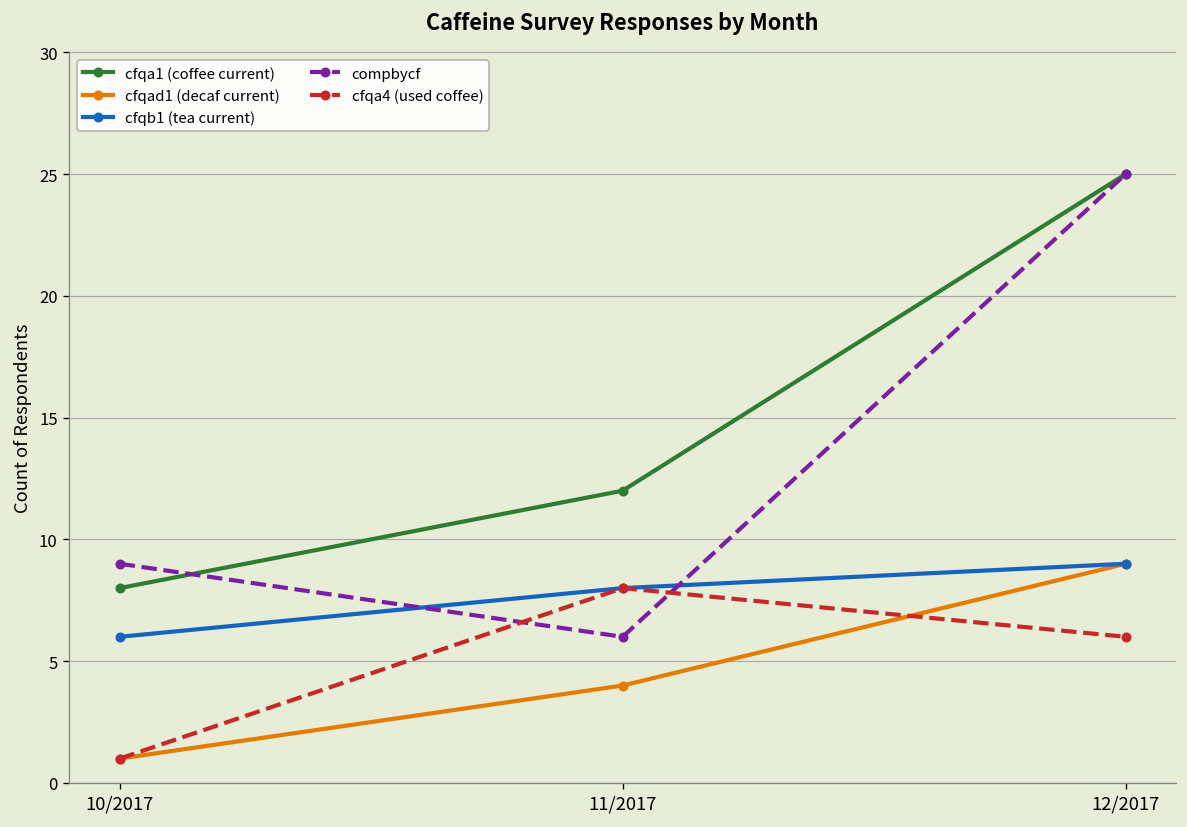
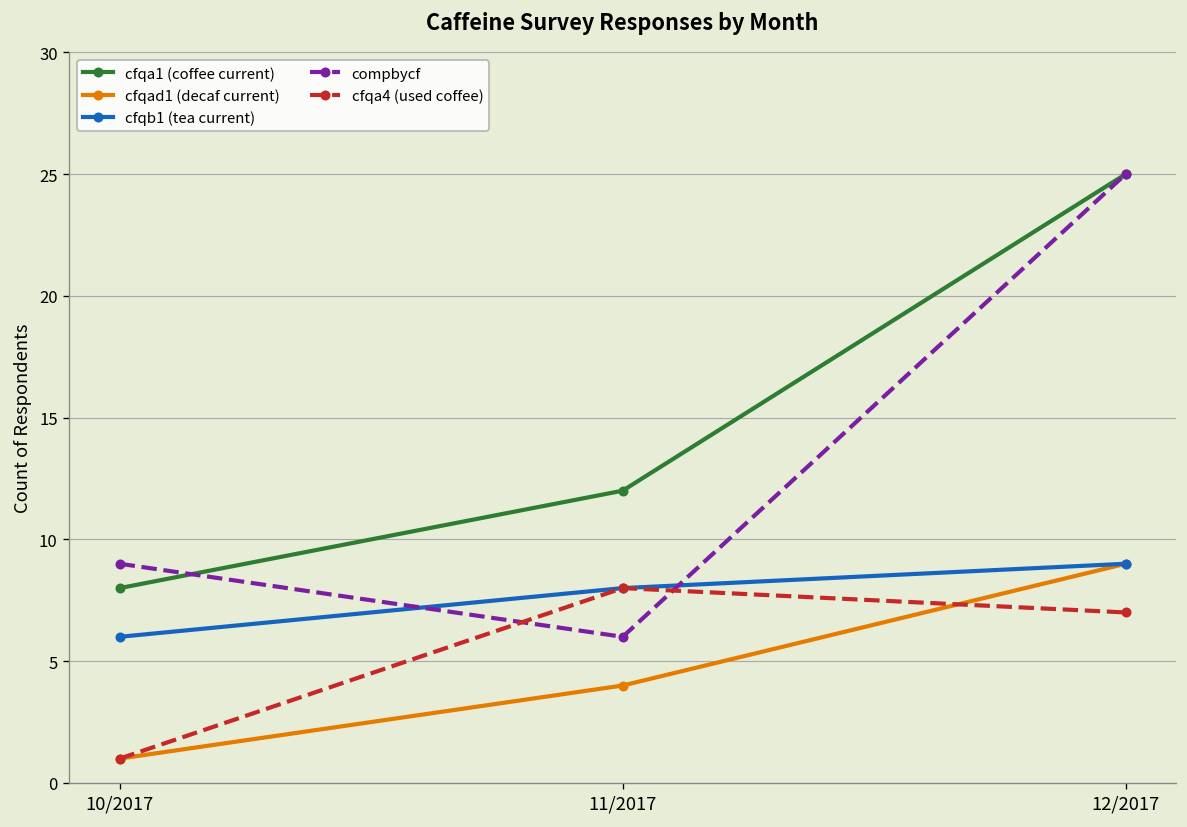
cfqa4 (used coffee), 12/2017: 6 -> 7
